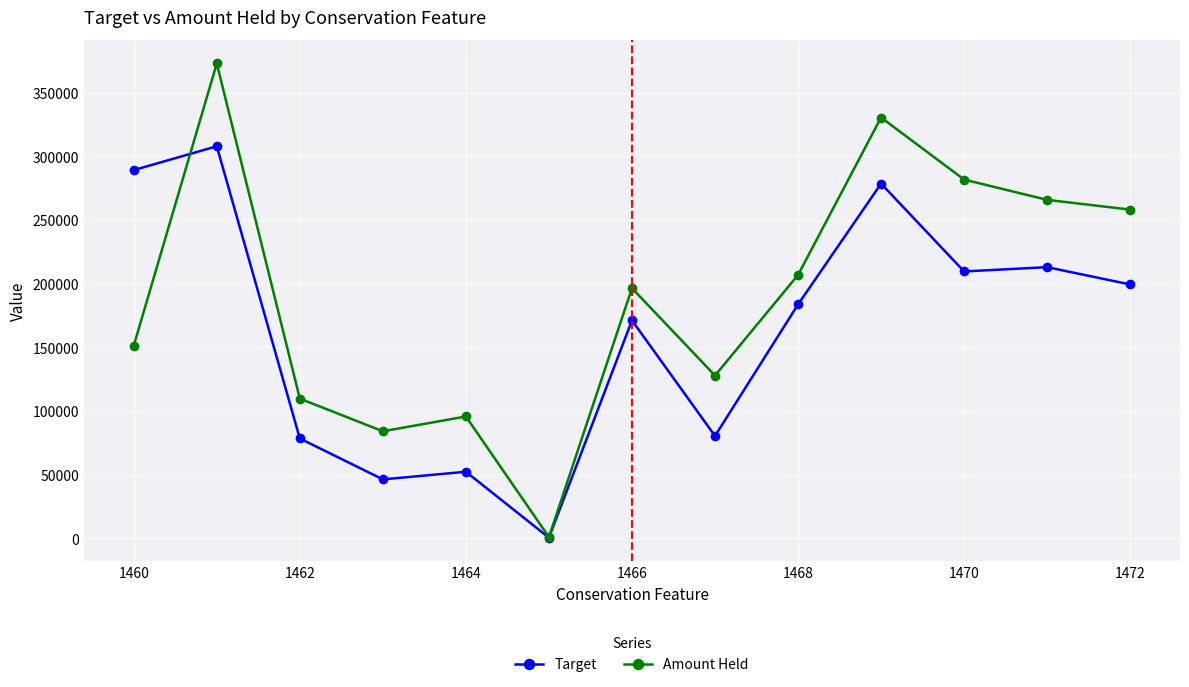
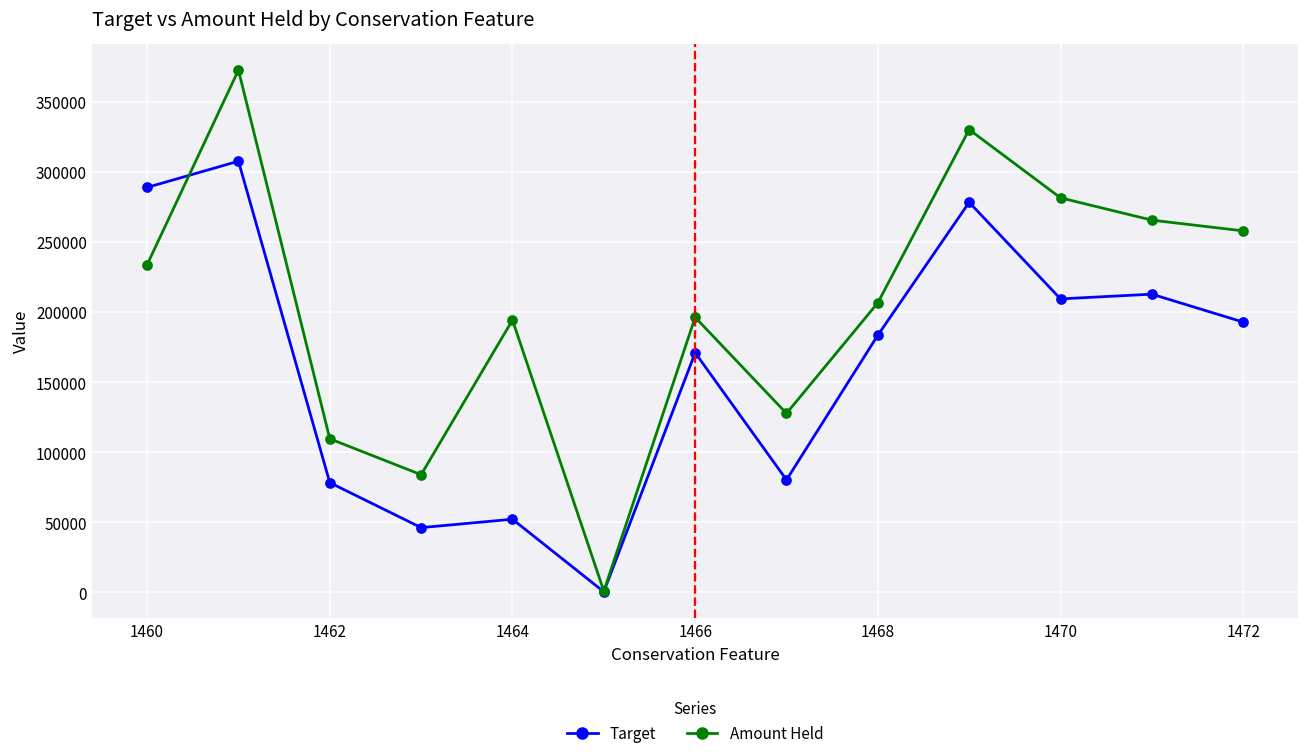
Amount Held, 1460: 151000 -> 234000
Amount Held, 1464: 96000 -> 194000
Target, 1472: 199000 -> 193000
